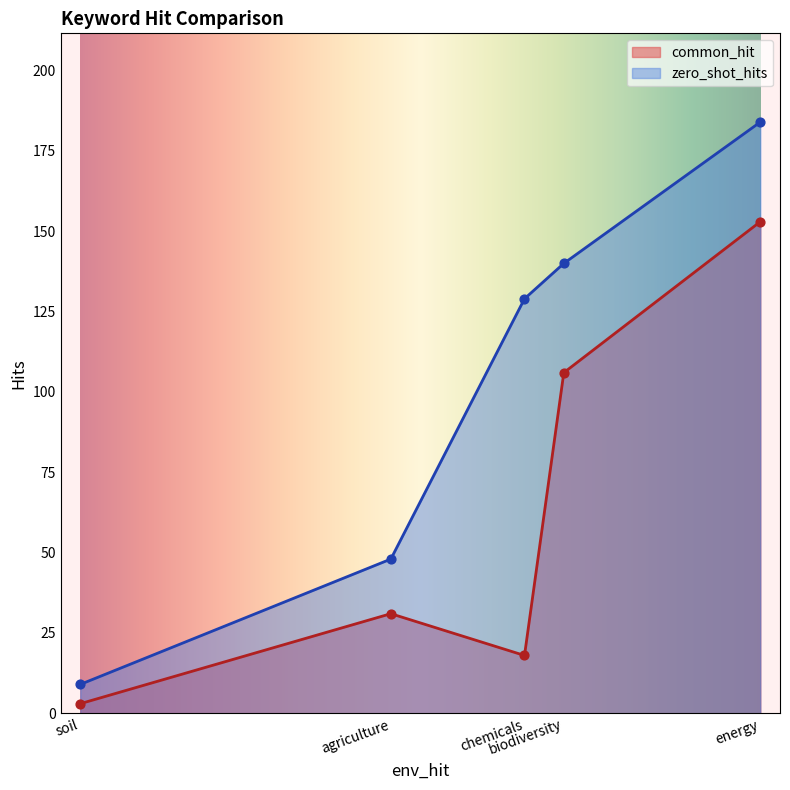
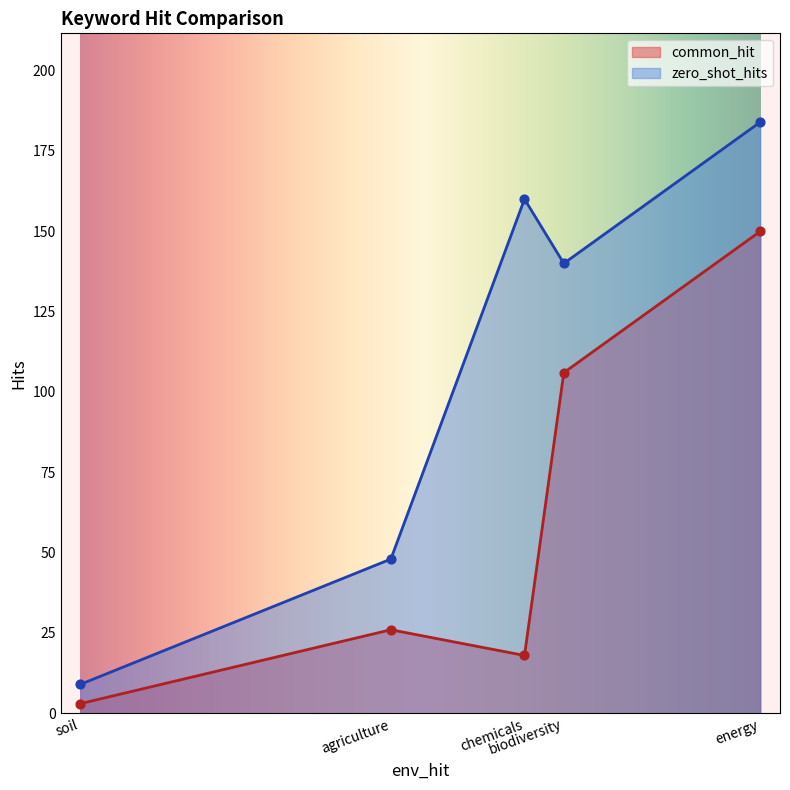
common_hit, agriculture: 31 -> 26
zero_shot_hits, chemicals: 129 -> 160
common_hit, energy: 153 -> 150
